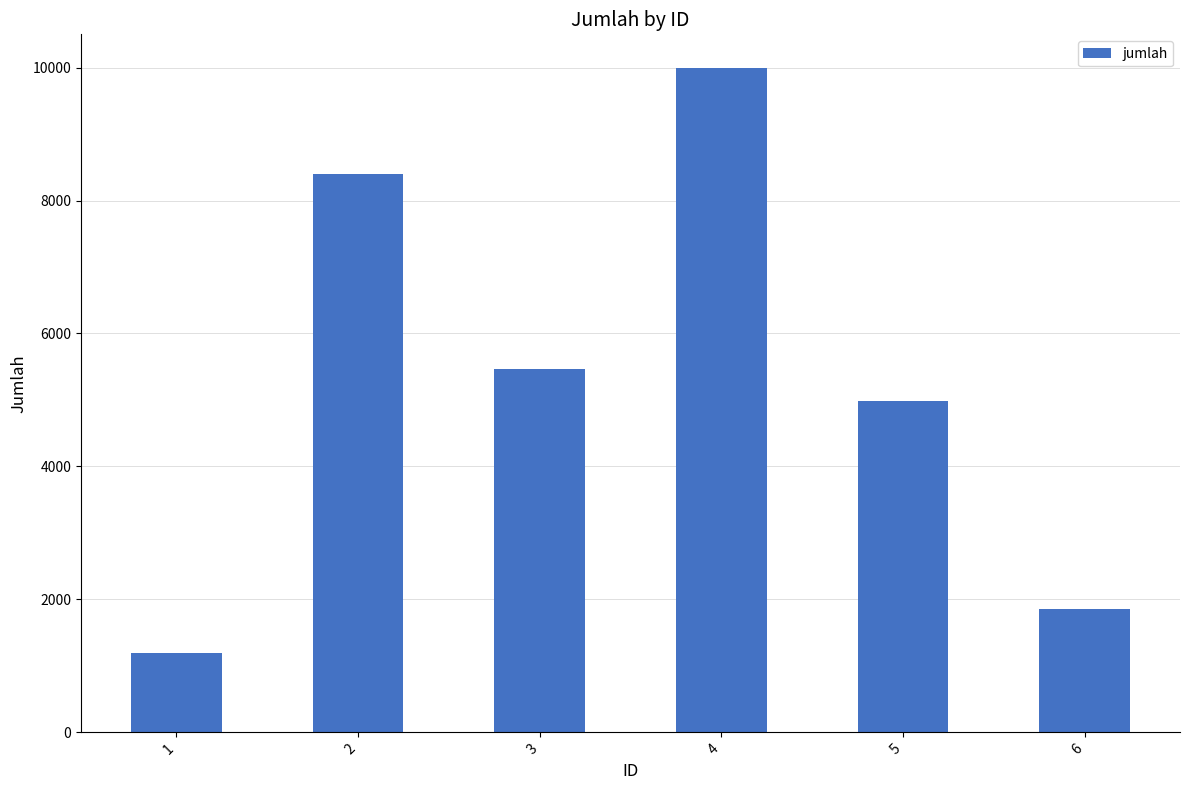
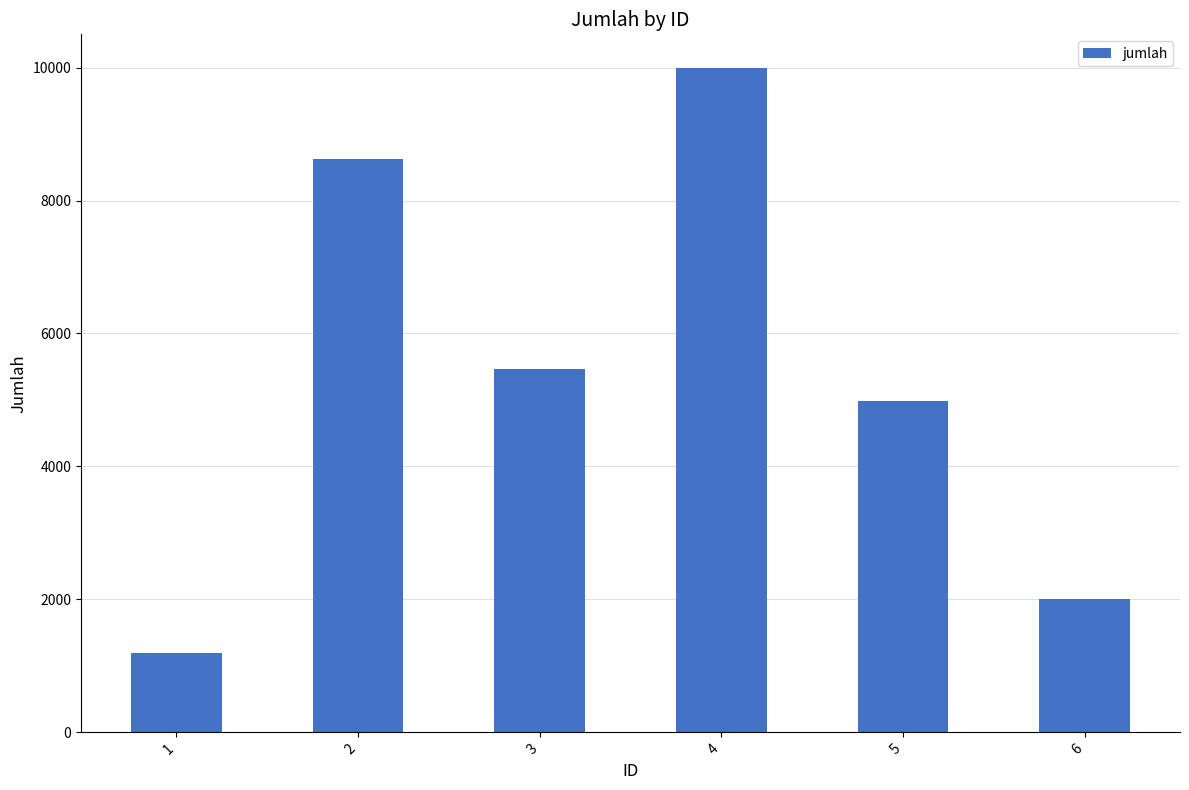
2: 8400 -> 8600
6: 1800 -> 2000
